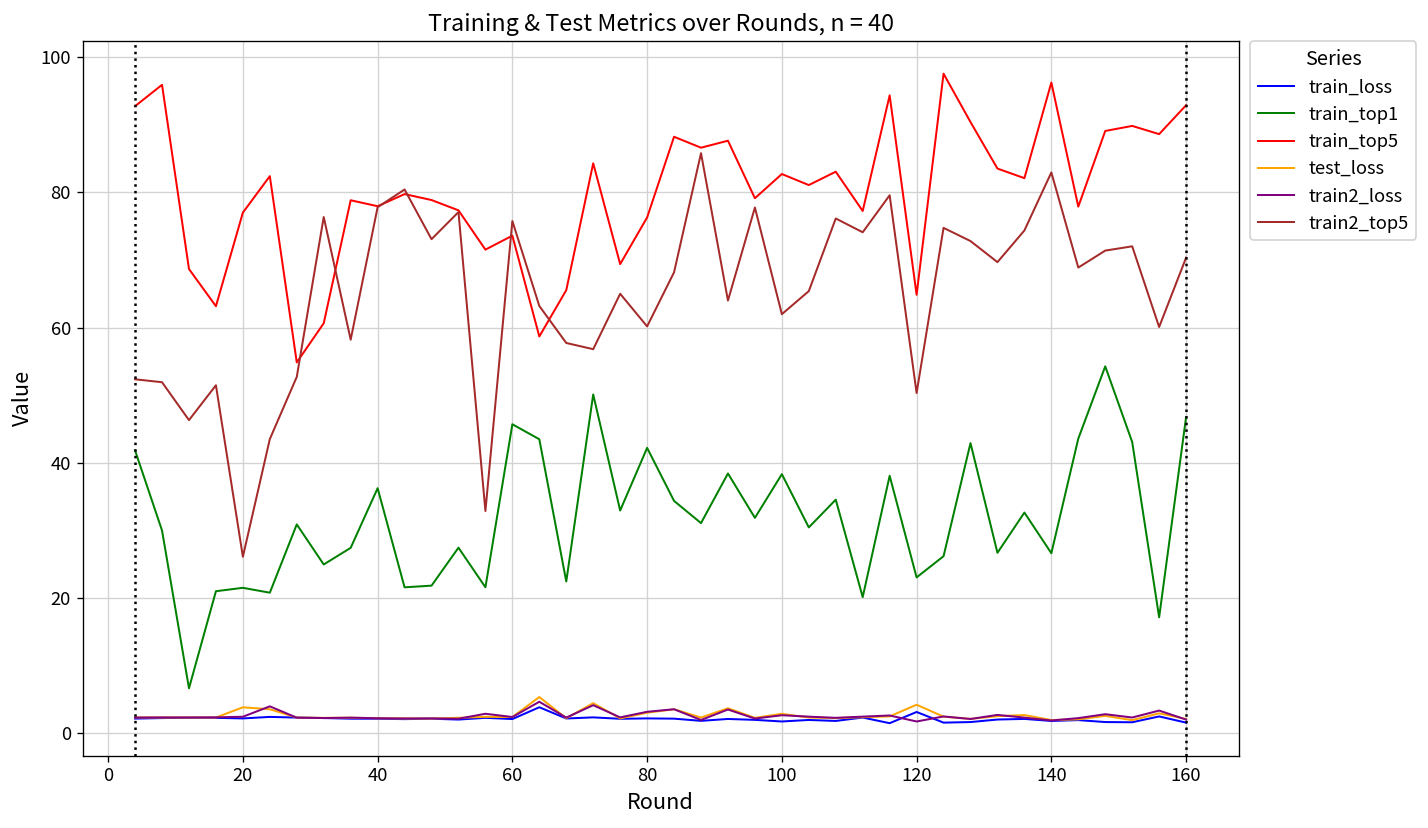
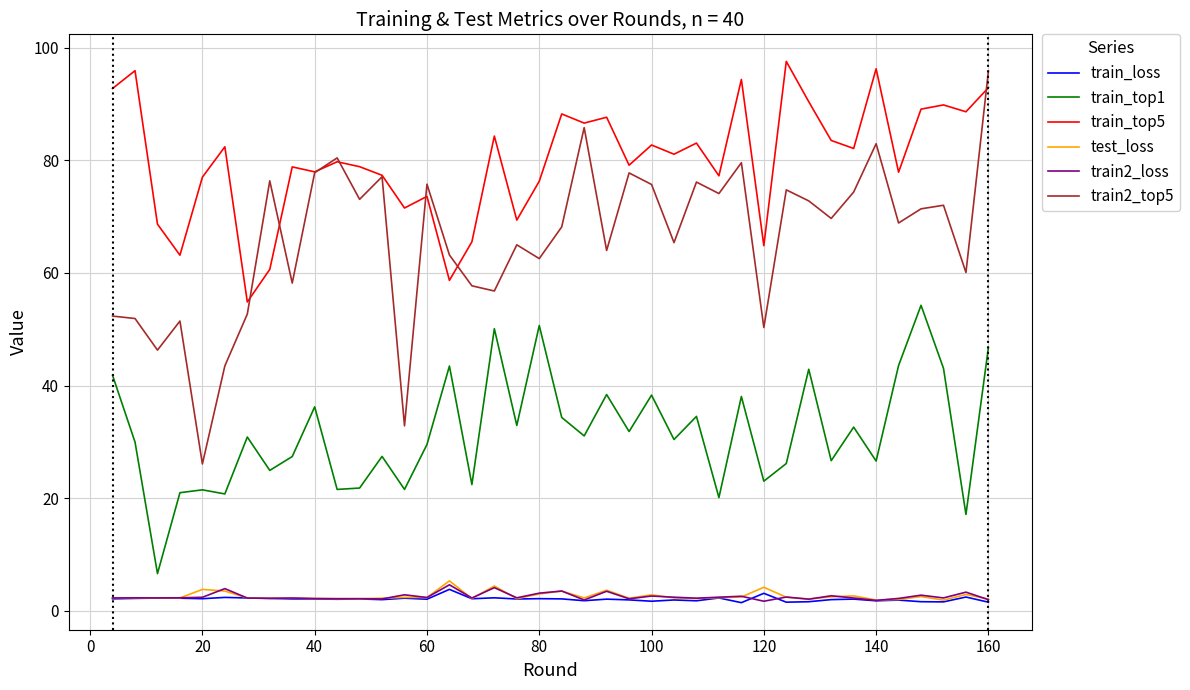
train_top1, 60: 46 -> 30
train_top1, 80: 42 -> 51
train2_top5, 80: 60 -> 63
train2_top5, 100: 62 -> 76
train2_top5, 160: 70 -> 96
